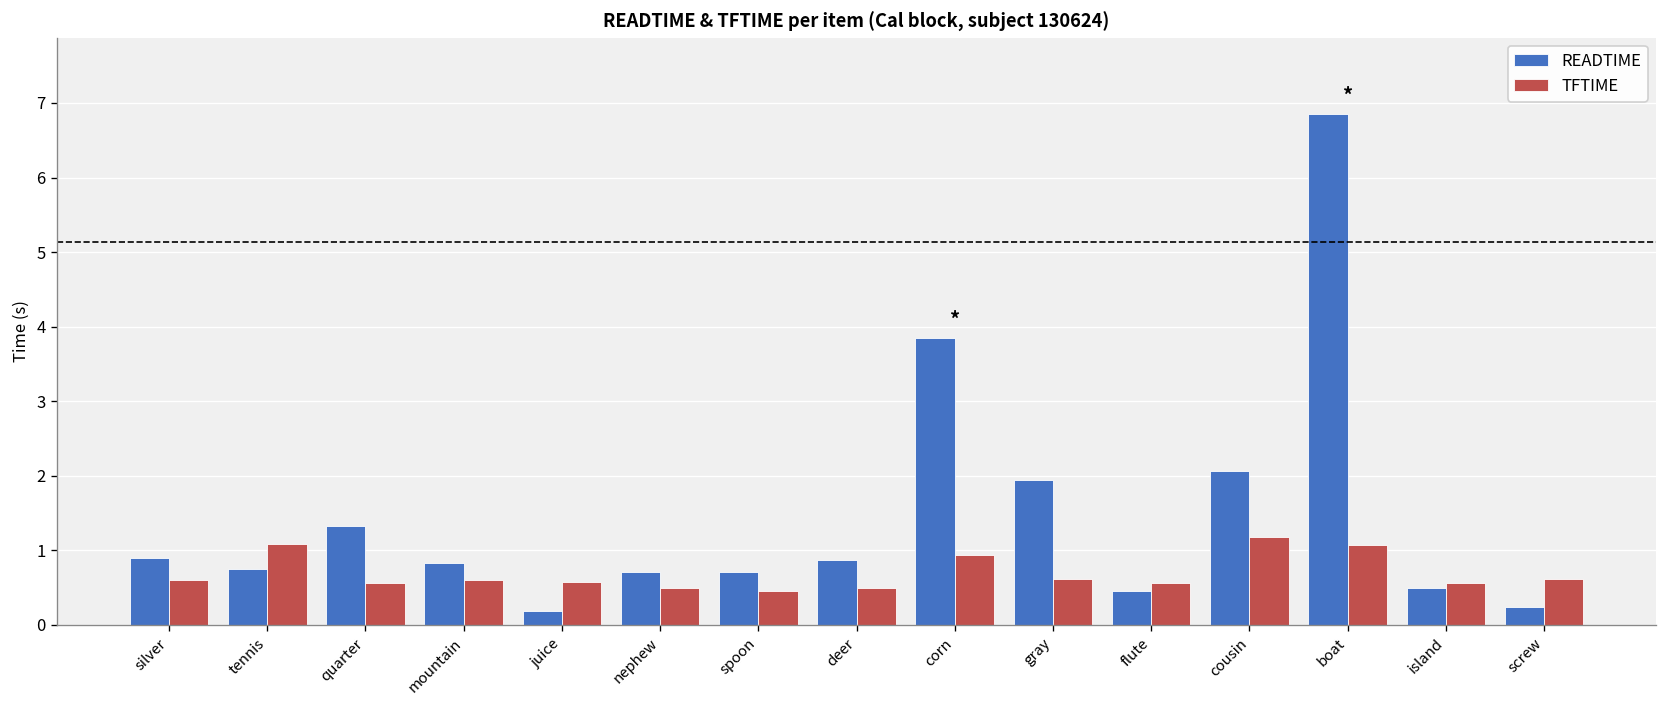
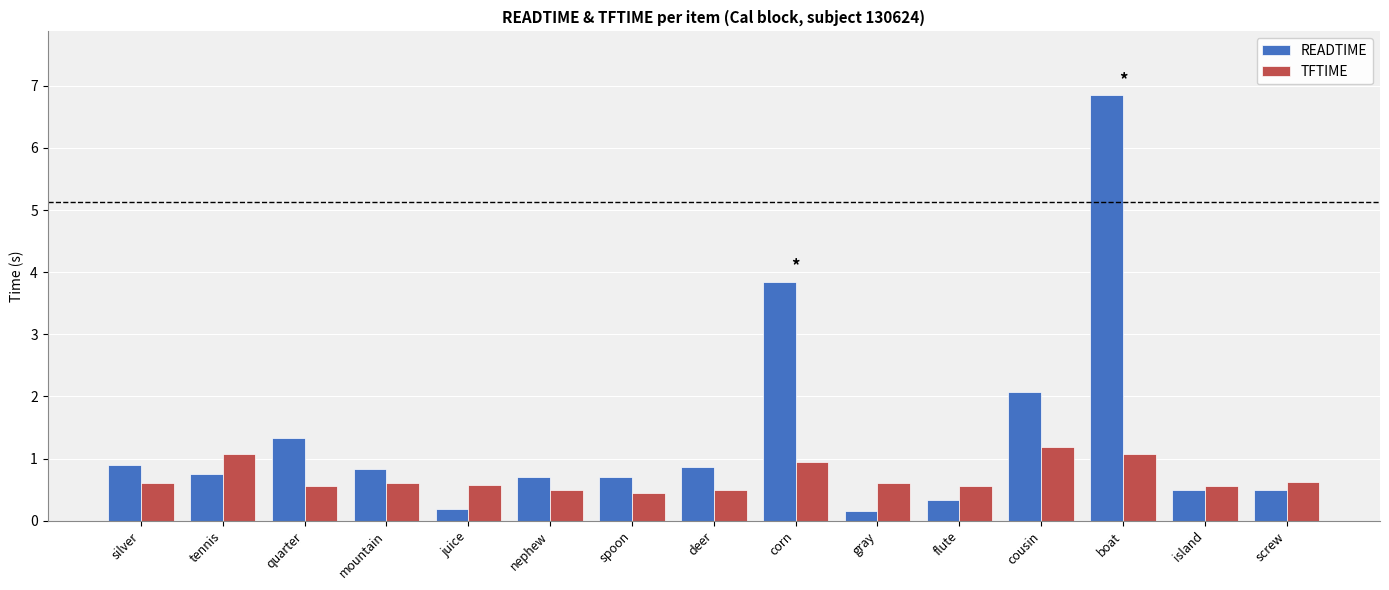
READTIME, gray: 1.9 -> 0.2
READTIME, flute: 0.5 -> 0.3
READTIME, screw: 0.2 -> 0.5
